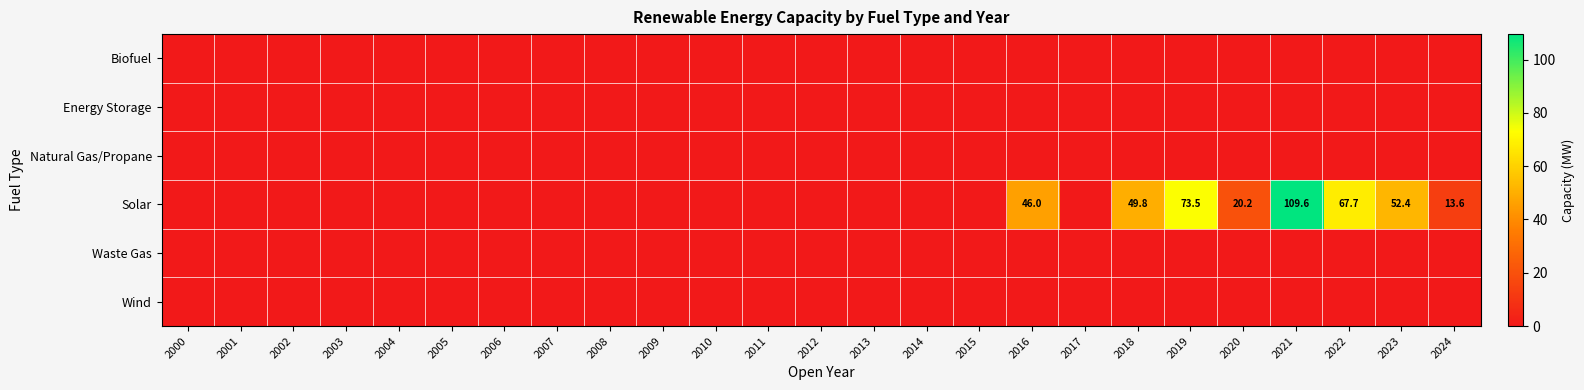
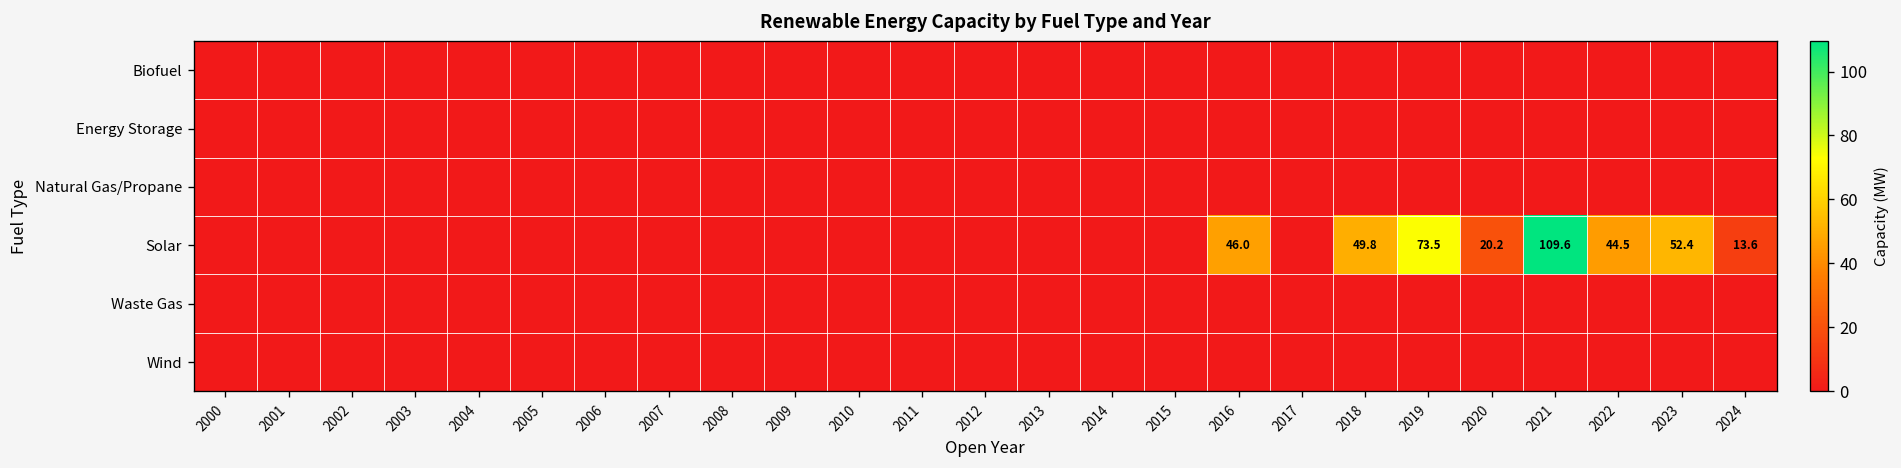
Solar, 2022: 67.7 -> 44.5
